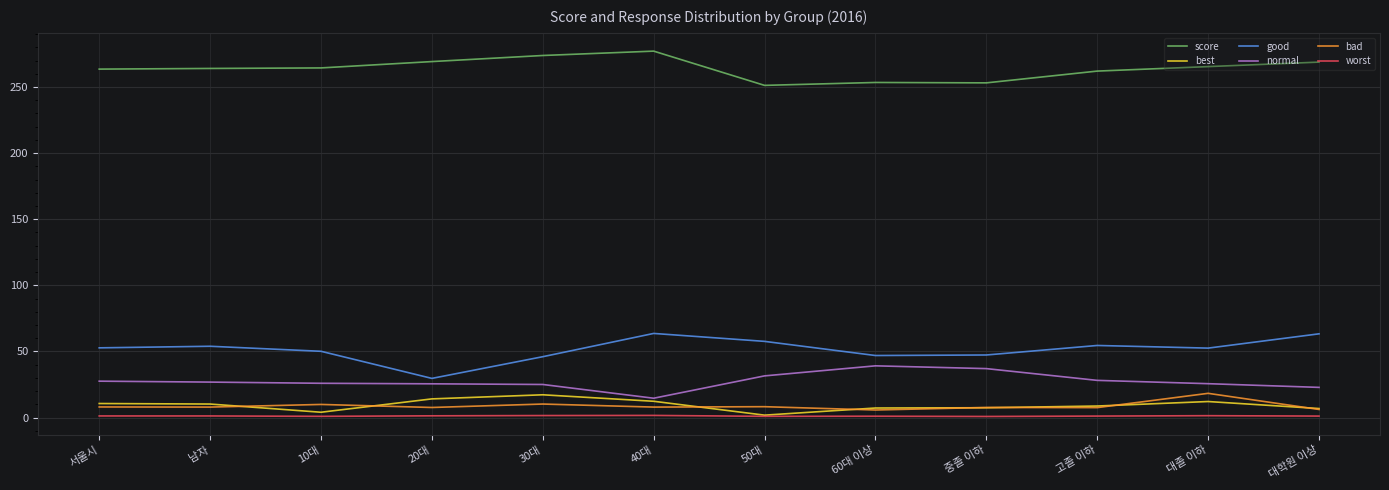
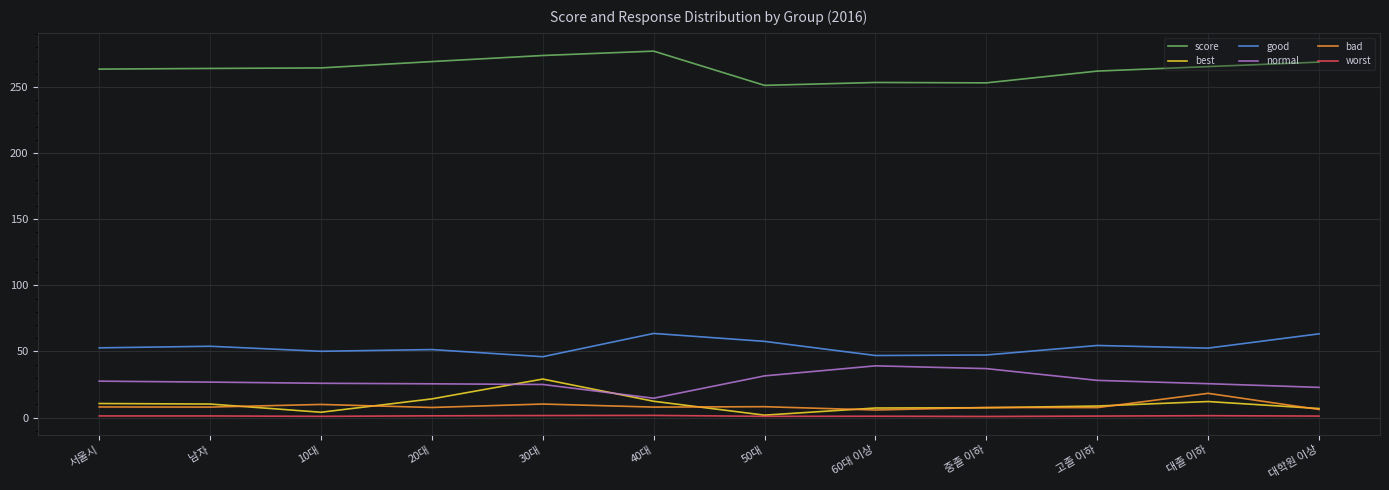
good, 20대: 30 -> 51
best, 30대: 17 -> 29
